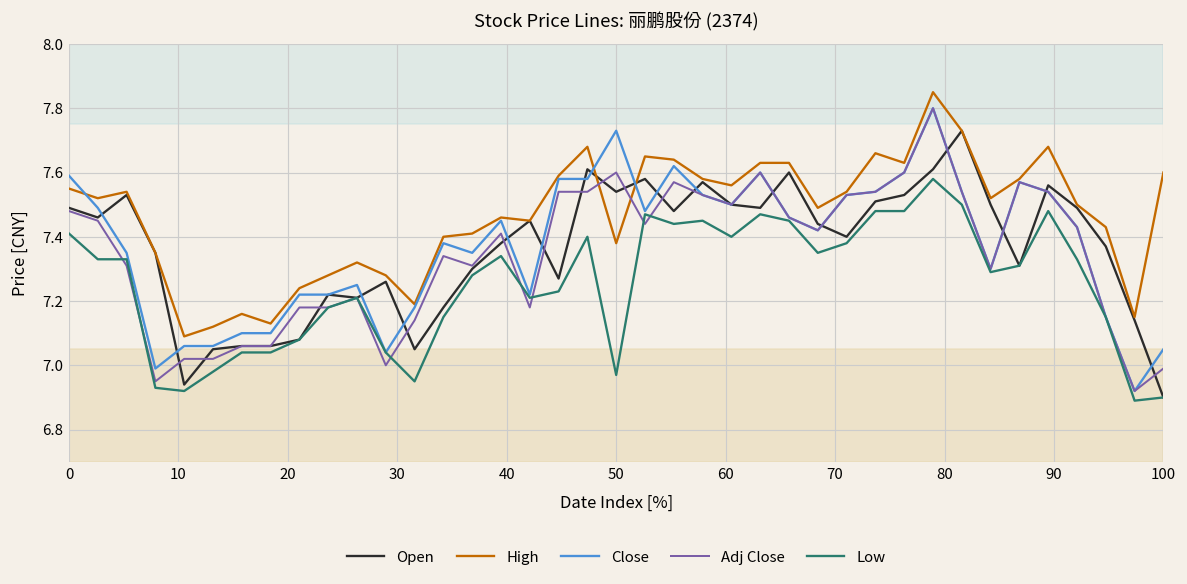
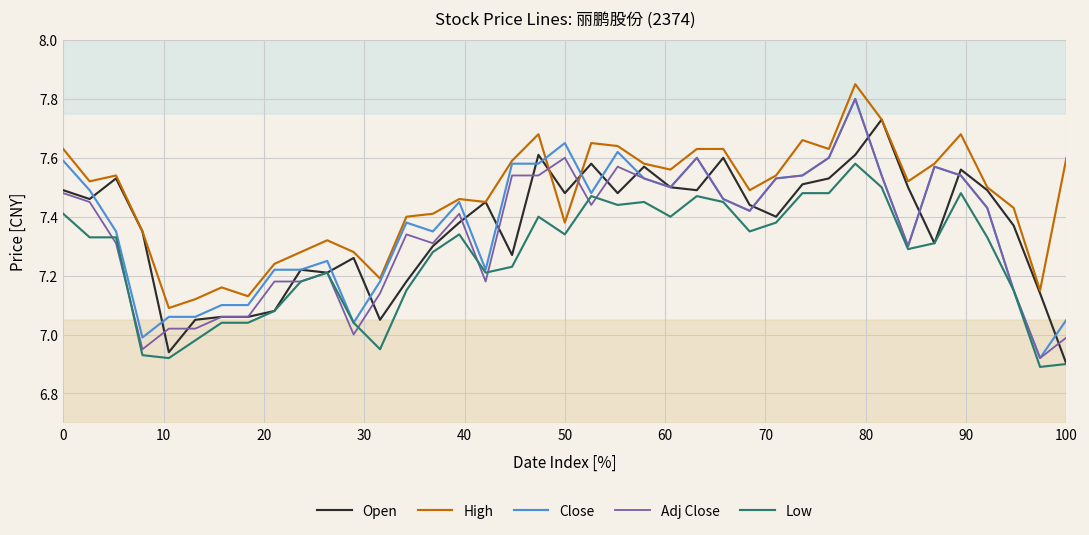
High, 0: 7.55 -> 7.63
Open, 50: 7.54 -> 7.48
Close, 50: 7.73 -> 7.65
Low, 50: 6.97 -> 7.34
